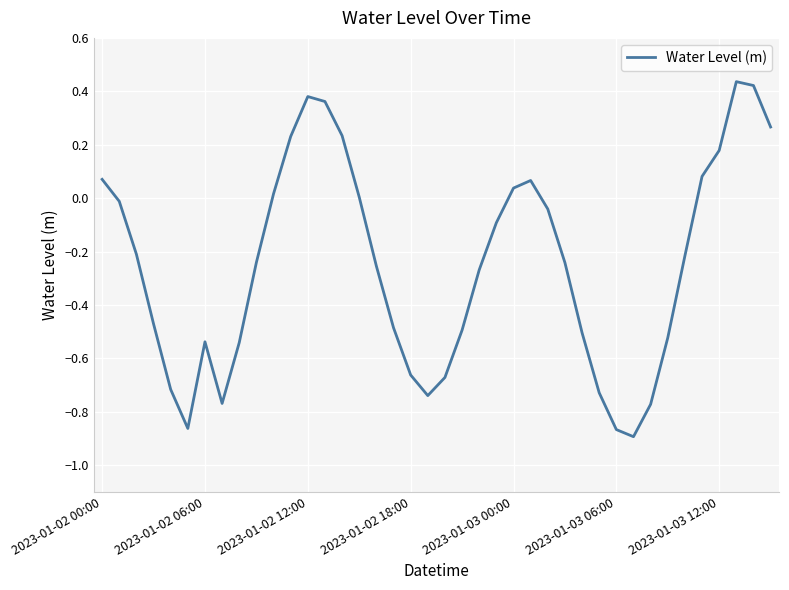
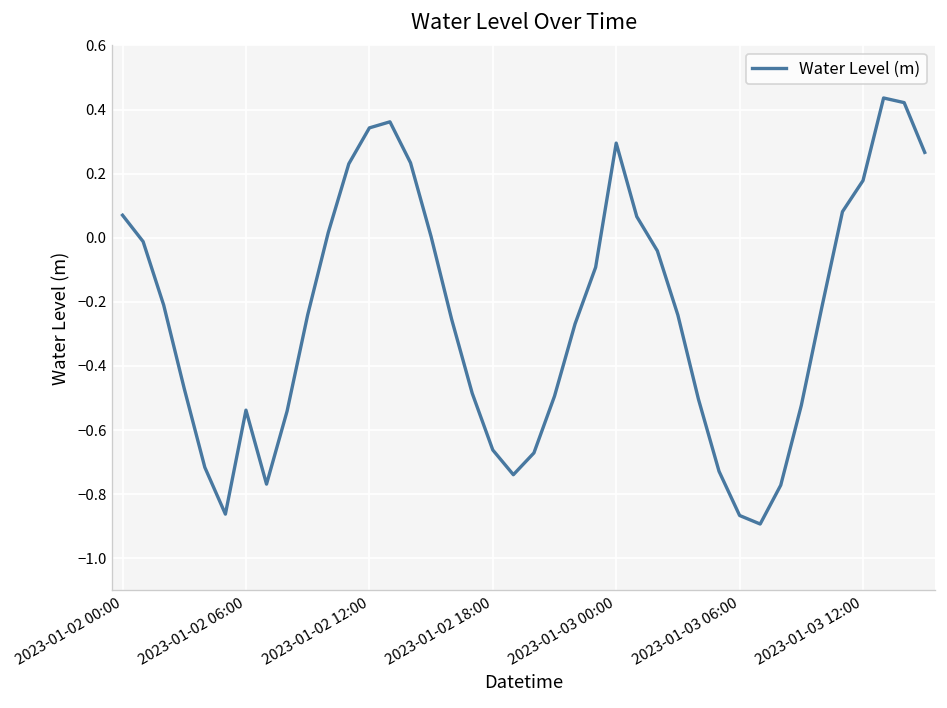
2023-01-02 12:00: 0.38 -> 0.34
2023-01-03 00:00: 0.04 -> 0.30
